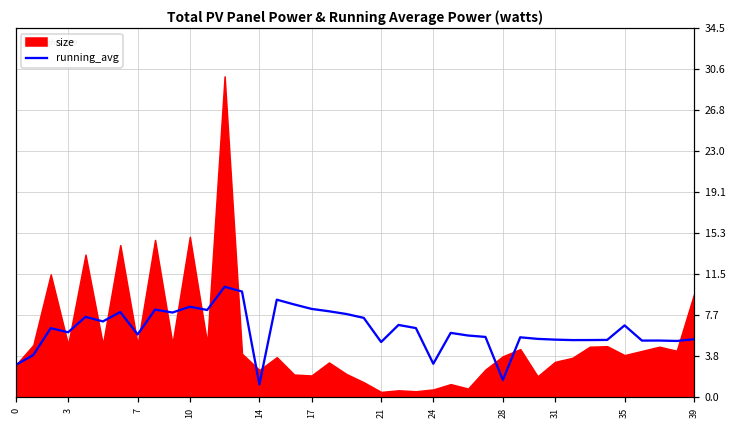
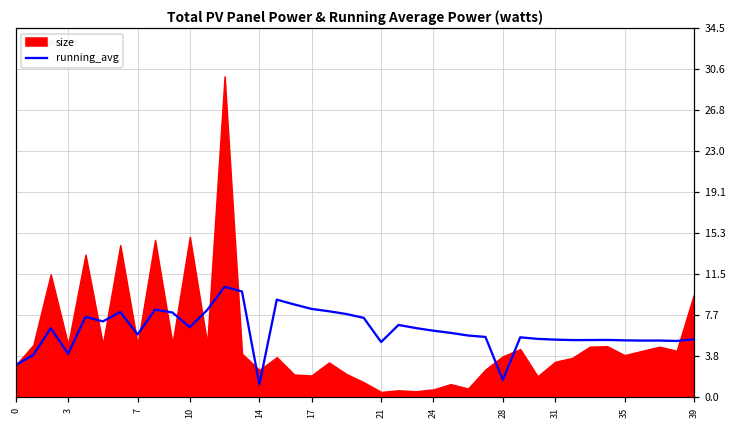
running_avg, 3: 6 -> 4
running_avg, 10: 8 -> 7
running_avg, 24: 3 -> 6
running_avg, 35: 7 -> 5
